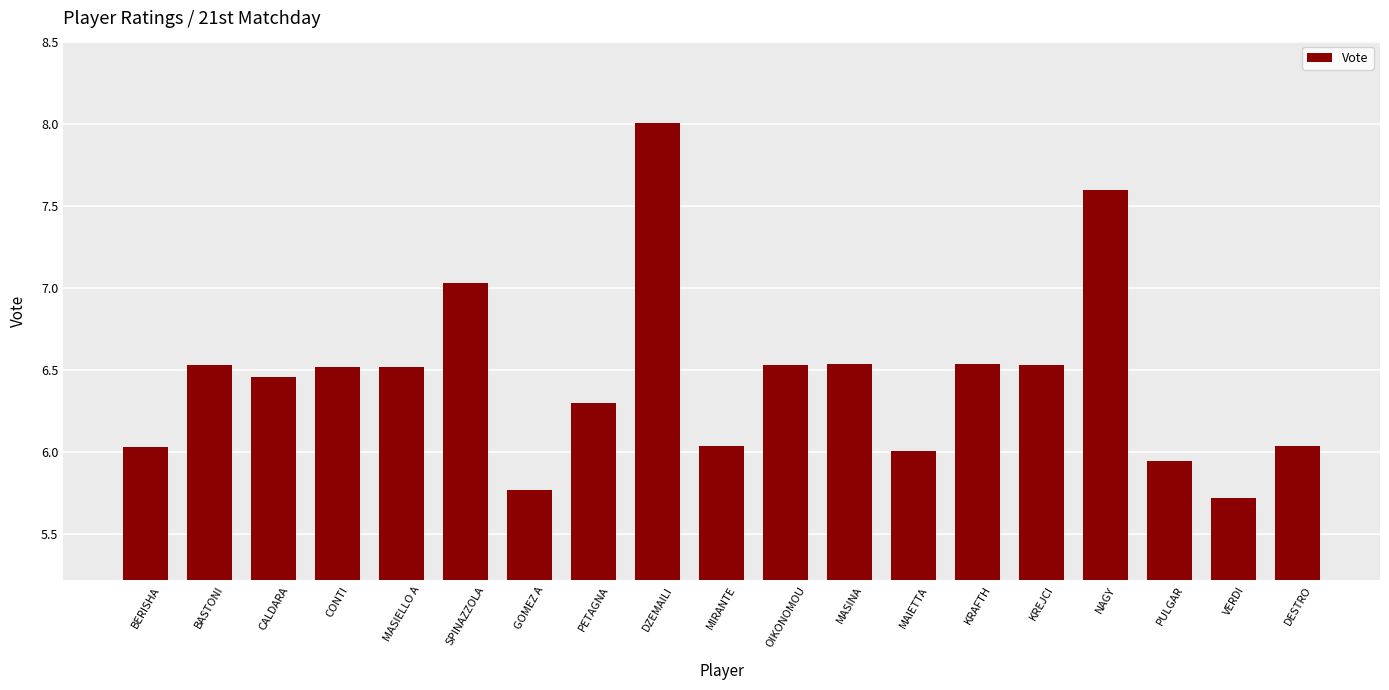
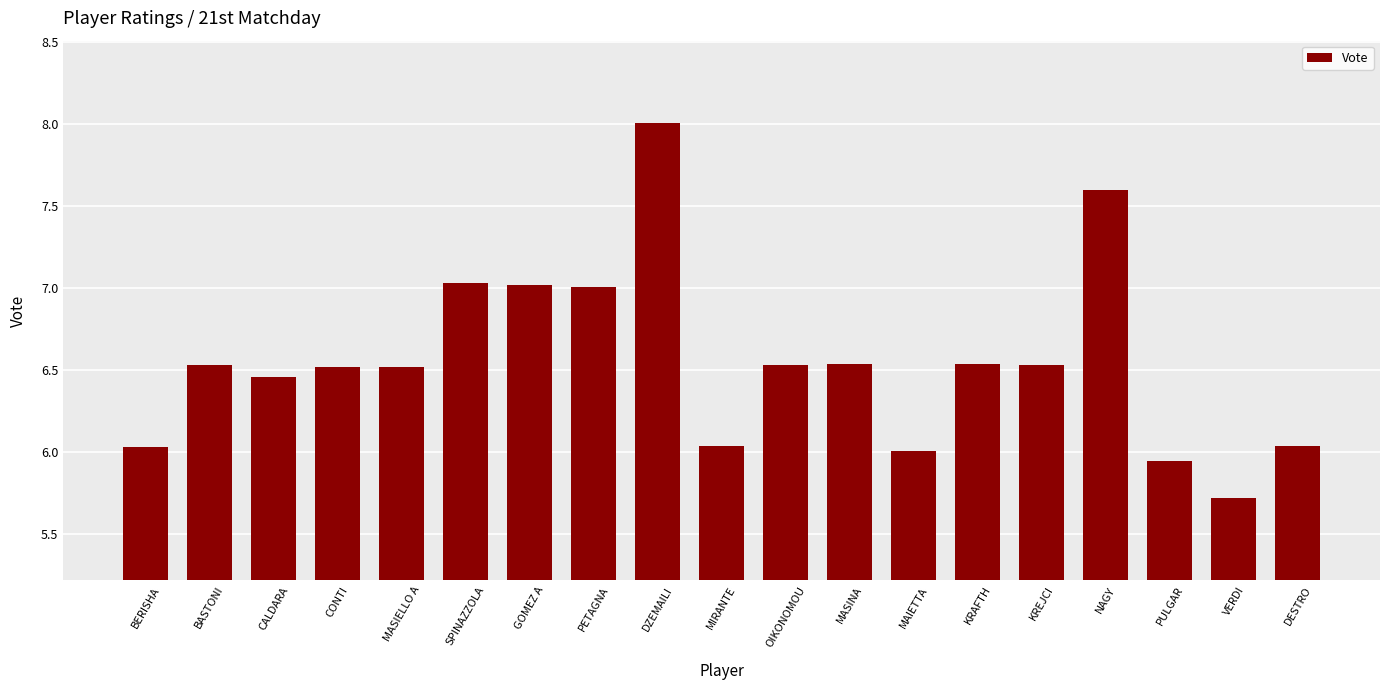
GOMEZ A: 5.77 -> 7.02
PETAGNA: 6.30 -> 7.01
